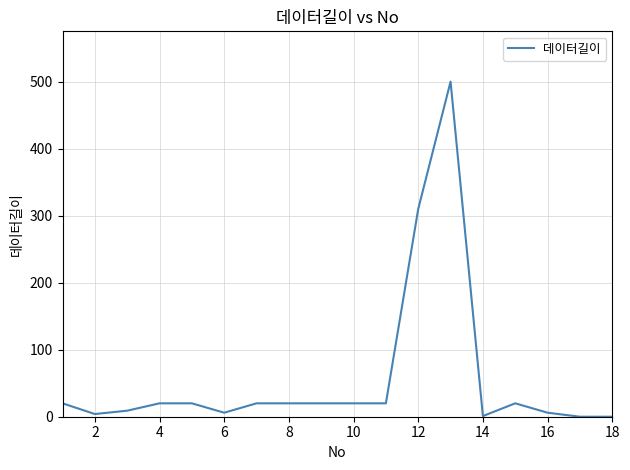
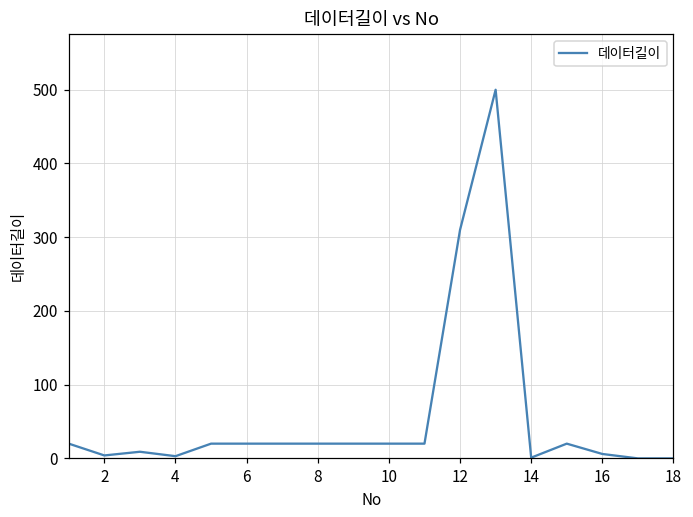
4: 20 -> 0
6: 10 -> 20
